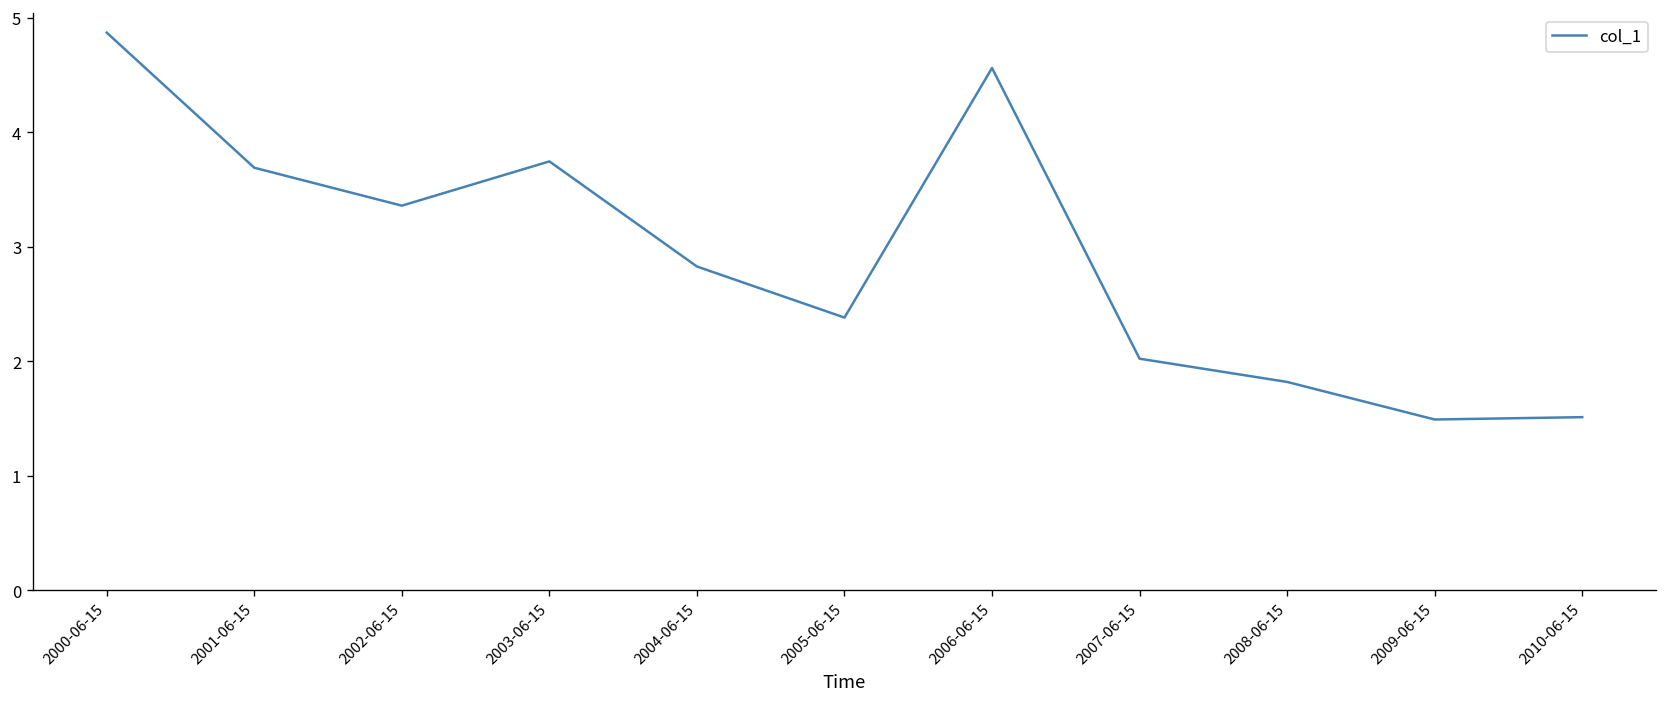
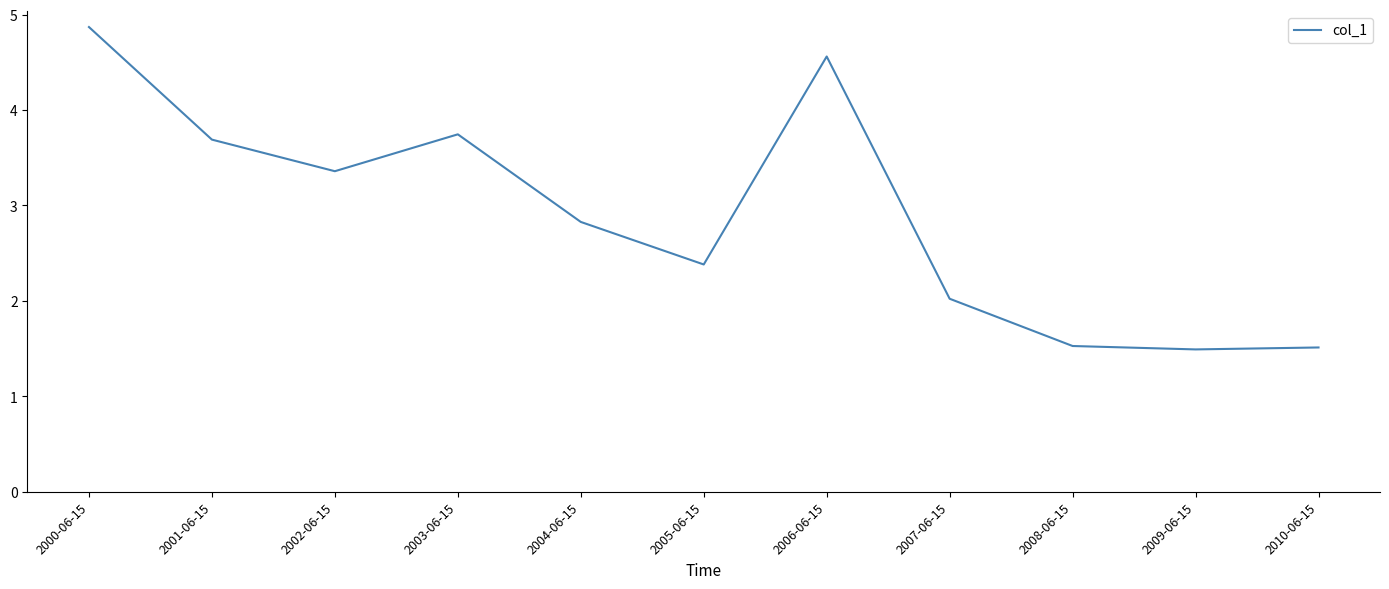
2008-06-15: 1.8 -> 1.5
